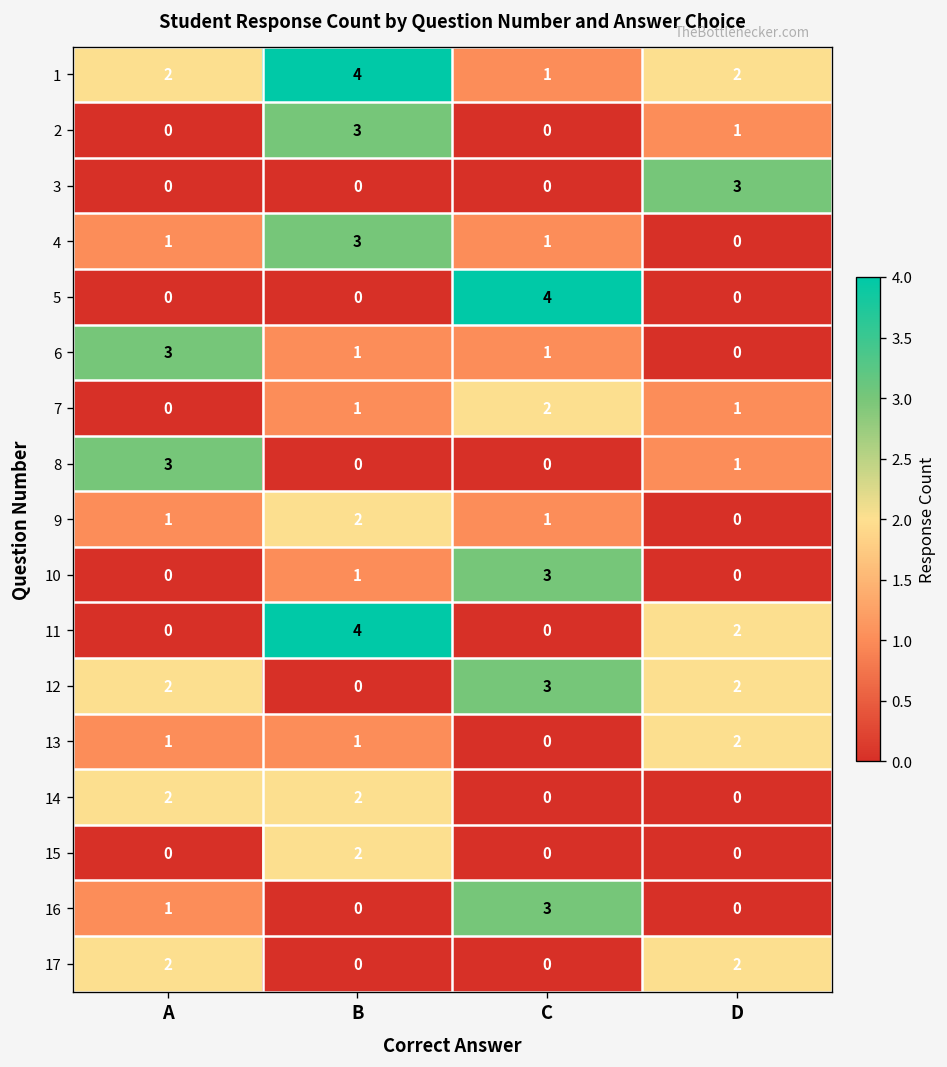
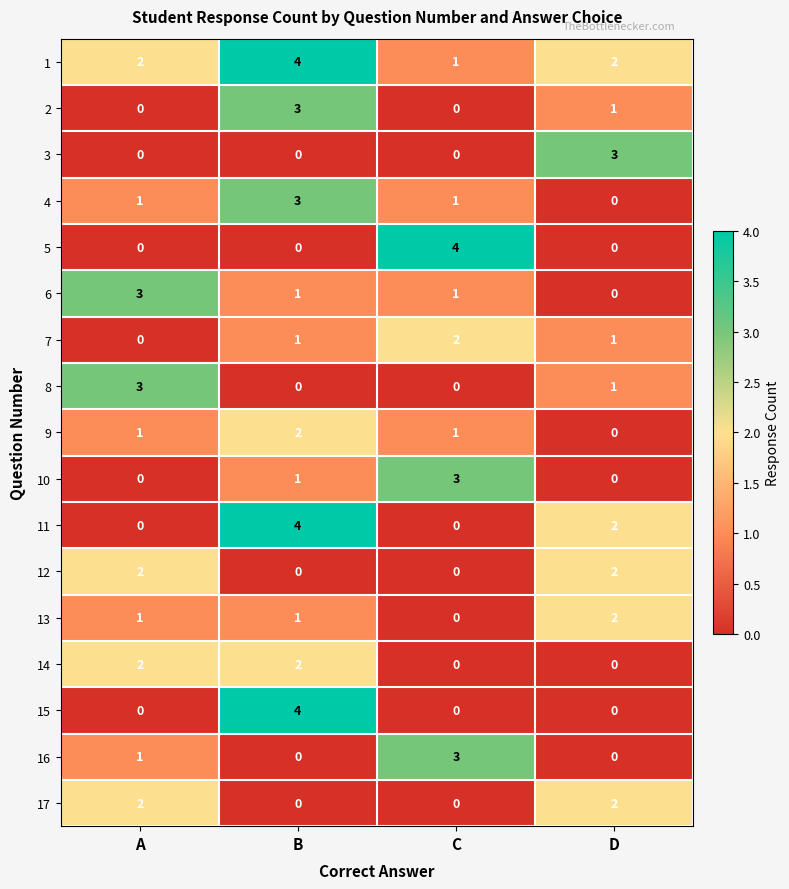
12, C: 3 -> 0
15, B: 2 -> 4
